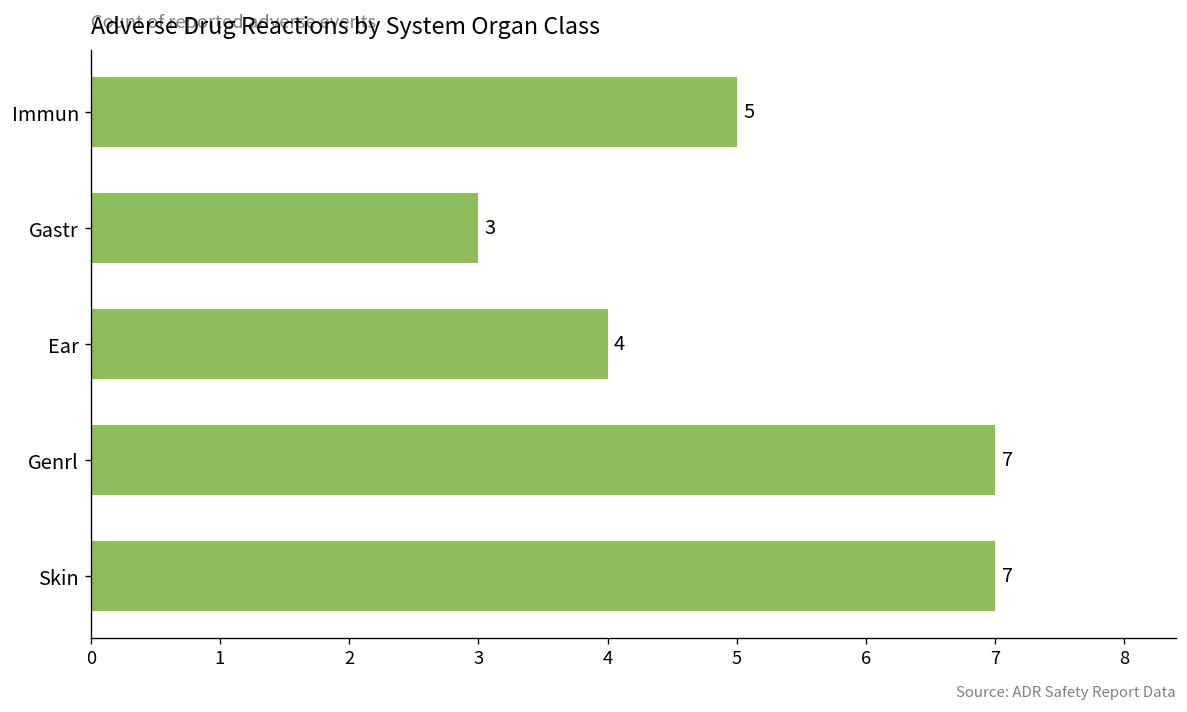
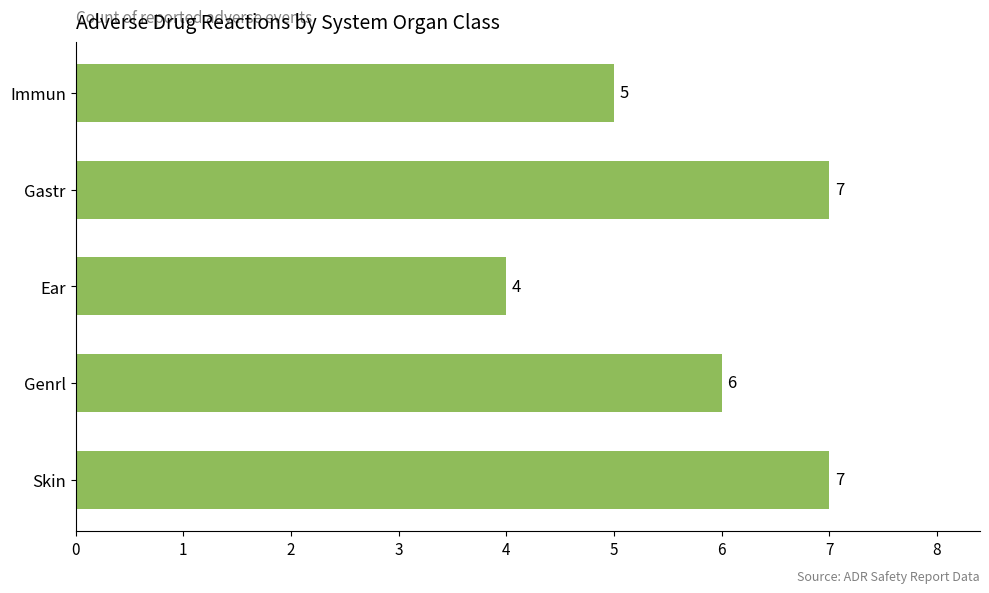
Gastr: 3 -> 7
Genrl: 7 -> 6
